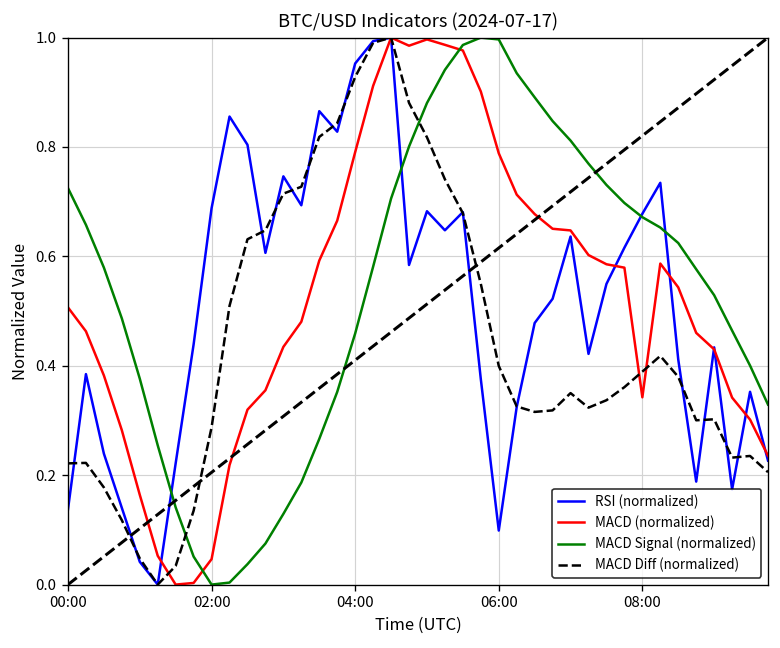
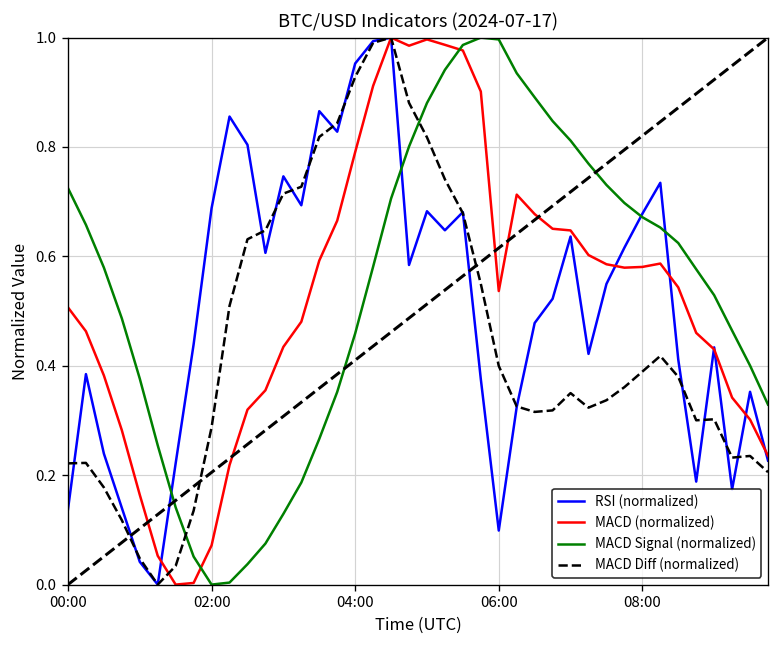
MACD (normalized), 02:00: 0.05 -> 0.07
MACD (normalized), 06:00: 0.79 -> 0.54
MACD (normalized), 08:00: 0.34 -> 0.58
